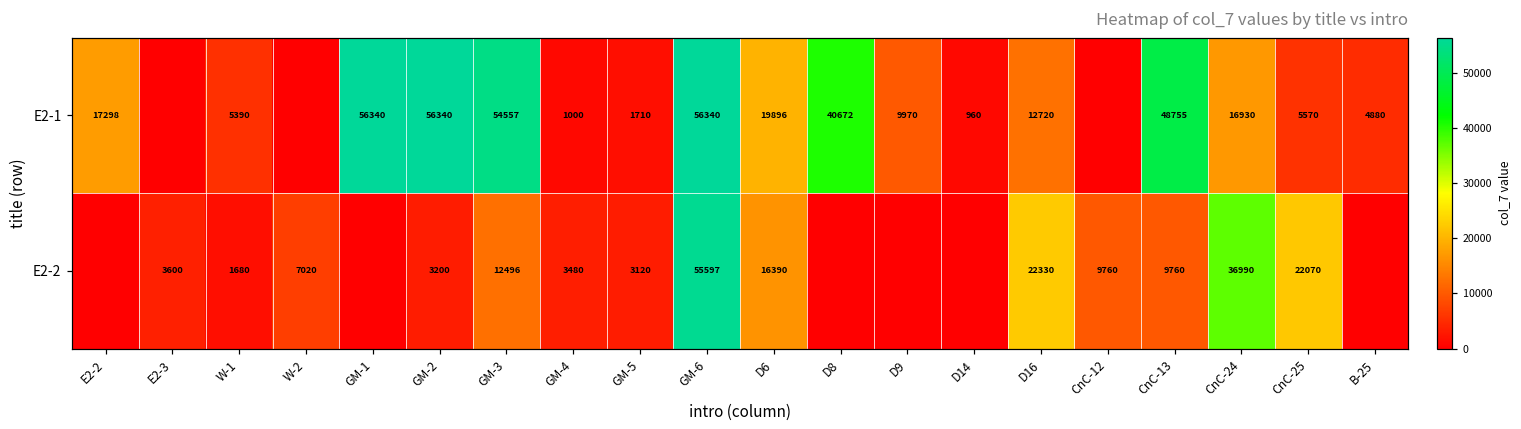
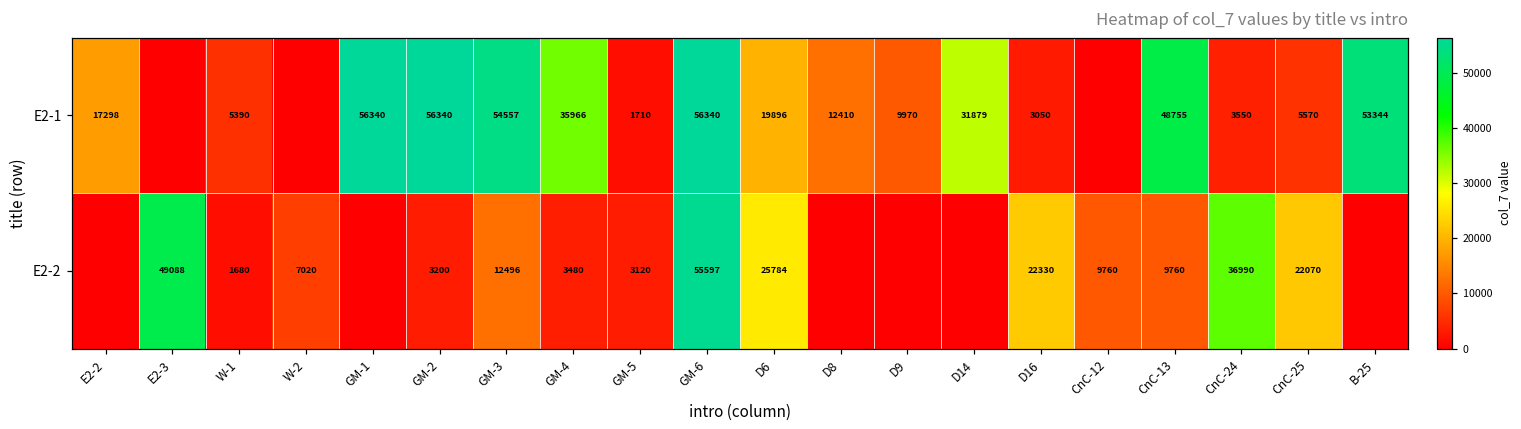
E2-1, GM-4: 1000 -> 35966
E2-1, D8: 40672 -> 12410
E2-1, D14: 960 -> 31879
E2-1, D16: 12720 -> 3050
E2-1, CnC-24: 16930 -> 3550
E2-1, B-25: 4880 -> 53344
E2-2, E2-3: 3600 -> 49088
E2-2, D6: 16390 -> 25784
